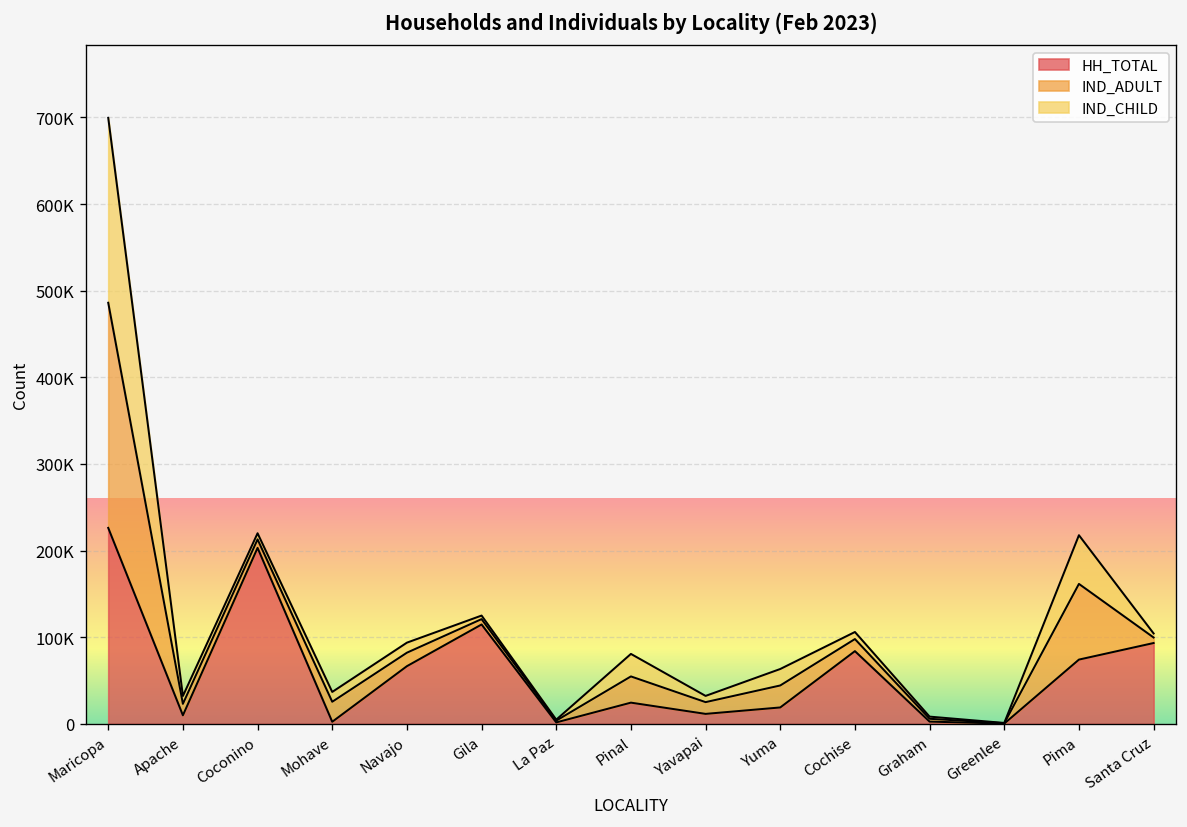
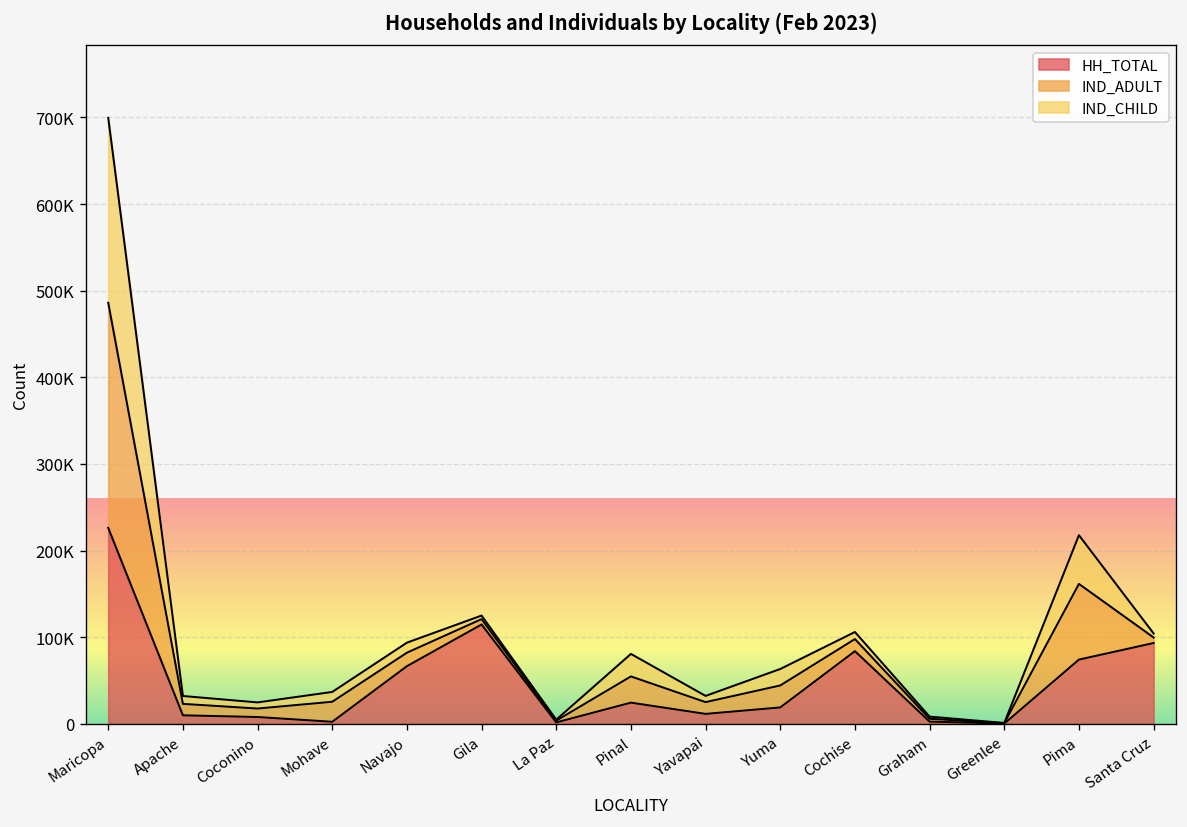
HH_TOTAL, Coconino: 200000 -> 10000
